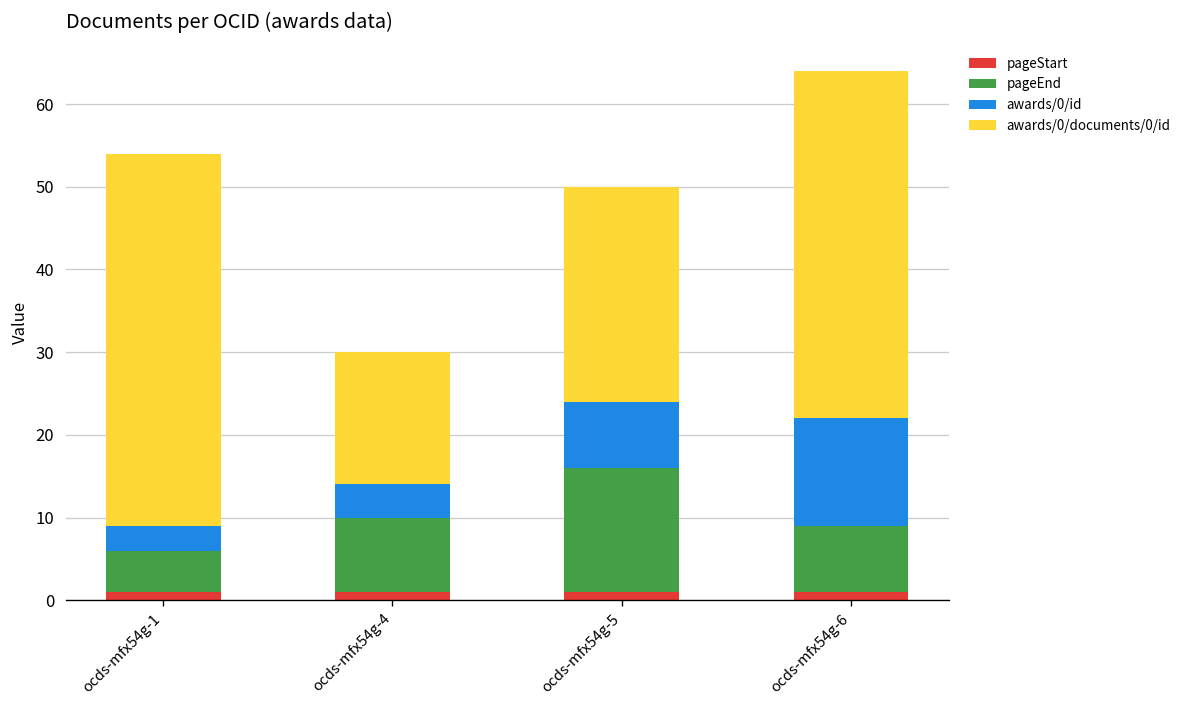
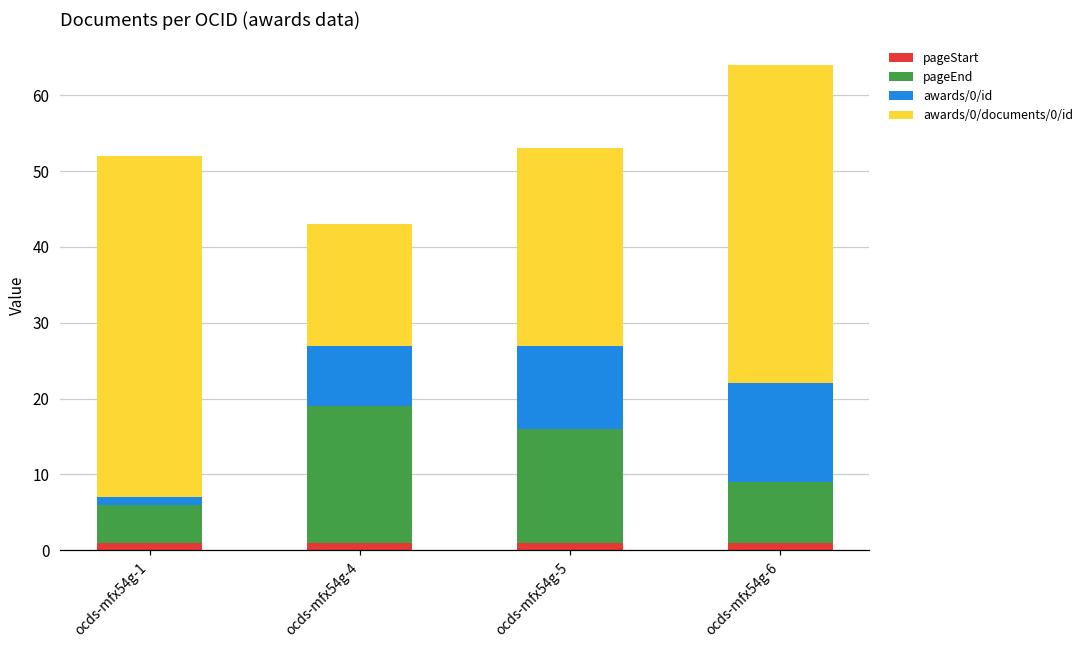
awards/0/id, ocds-mfx54g-1: 3 -> 1
pageEnd, ocds-mfx54g-4: 9 -> 18
awards/0/id, ocds-mfx54g-4: 4 -> 8
awards/0/id, ocds-mfx54g-5: 8 -> 11
